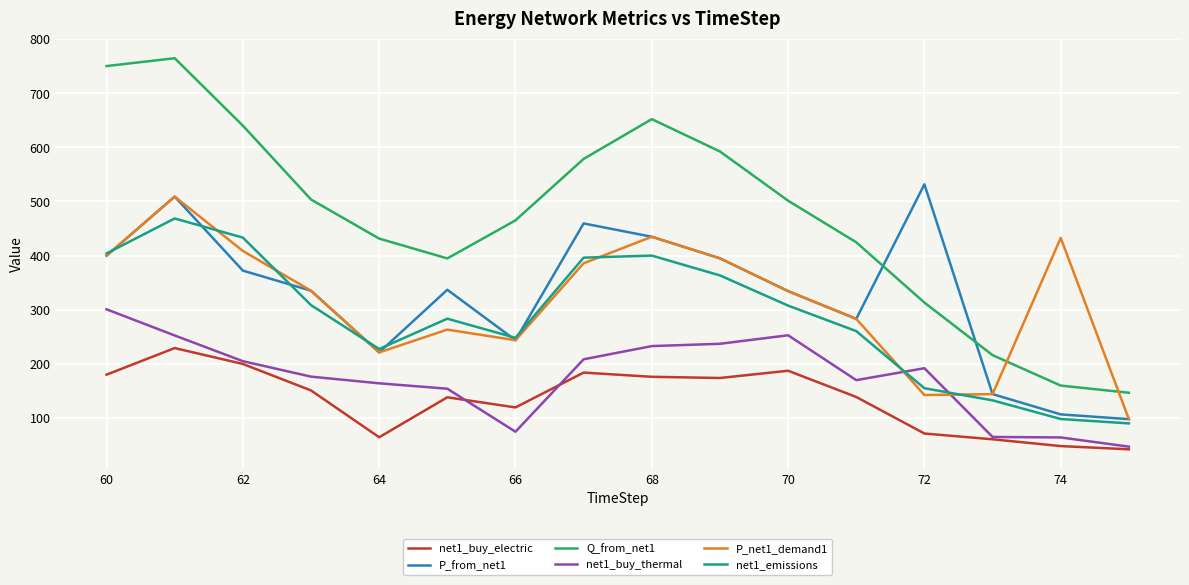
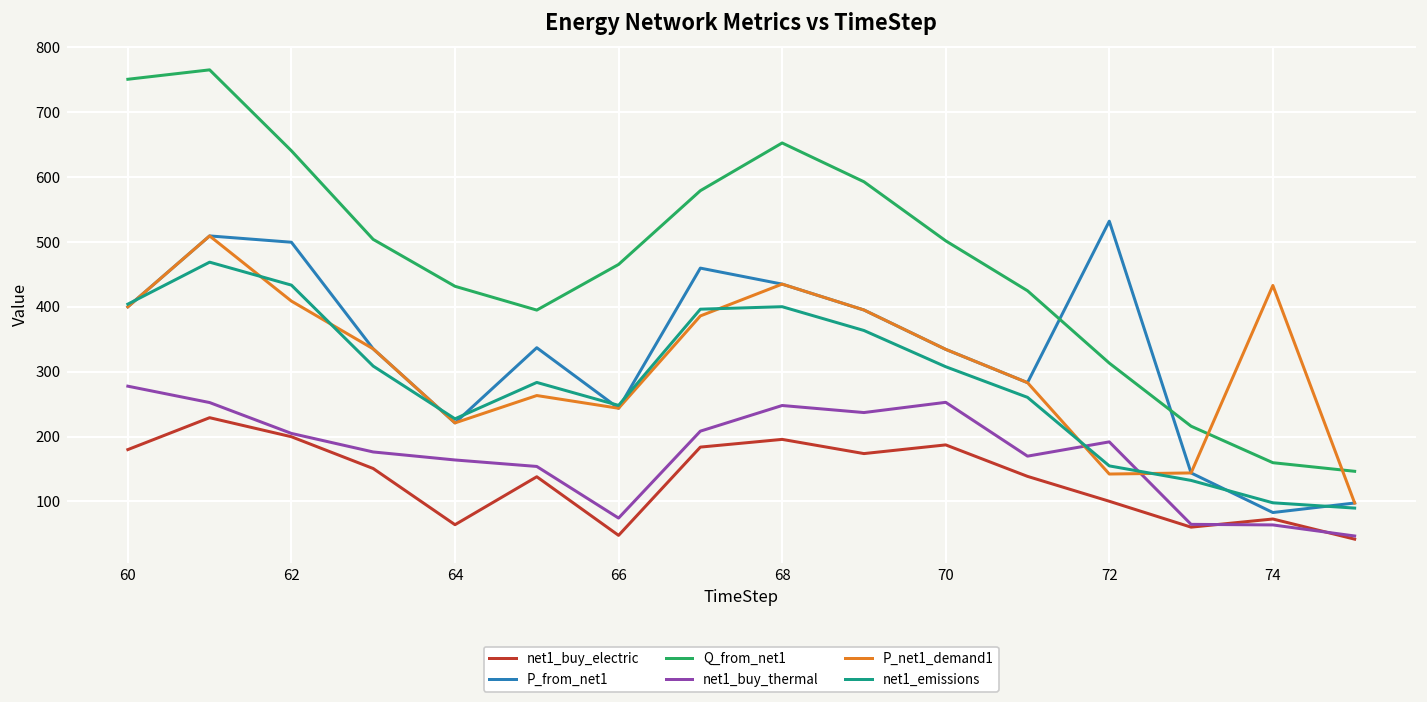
net1_buy_thermal, 60: 300 -> 280
P_from_net1, 62: 370 -> 500
net1_buy_electric, 66: 120 -> 50
net1_buy_electric, 68: 180 -> 200
net1_buy_thermal, 68: 230 -> 250
net1_buy_electric, 72: 70 -> 100
net1_buy_electric, 74: 50 -> 70
P_from_net1, 74: 110 -> 80
